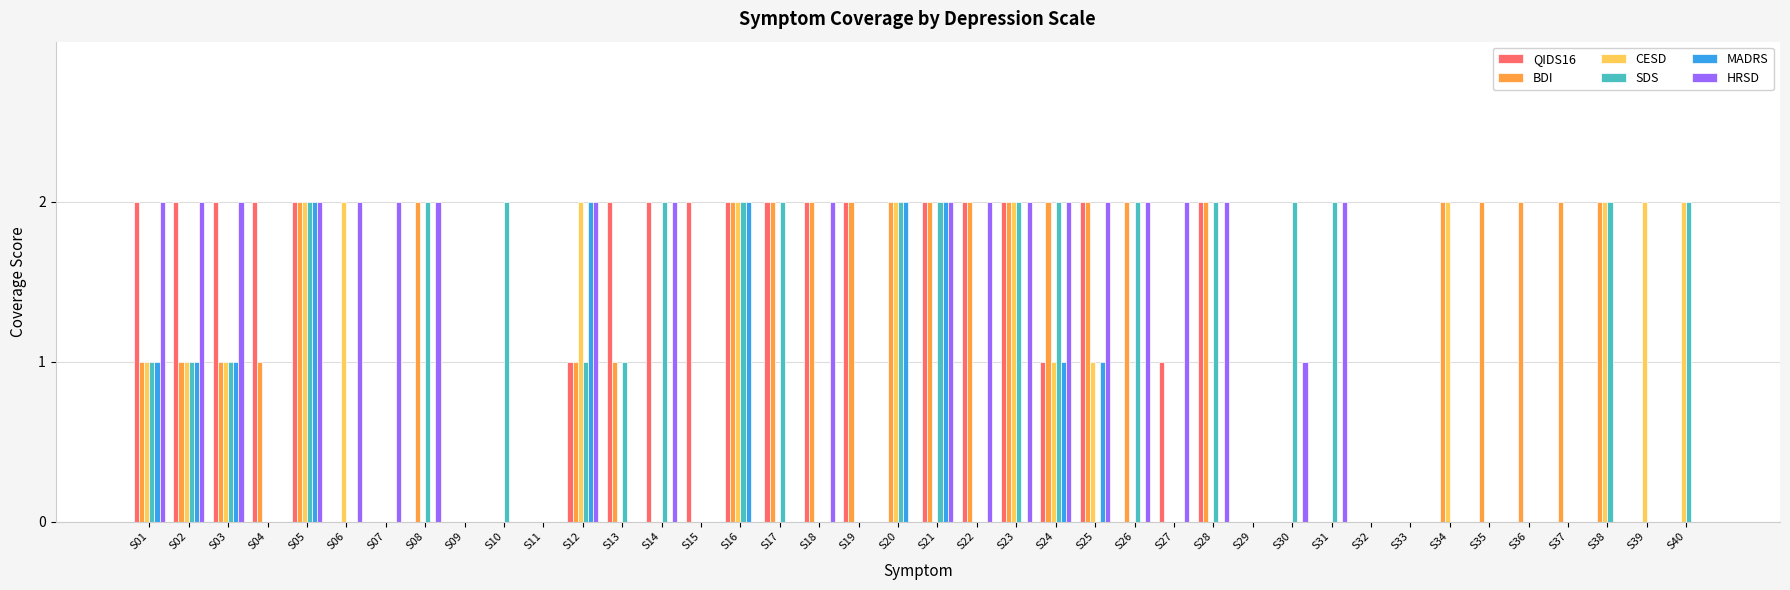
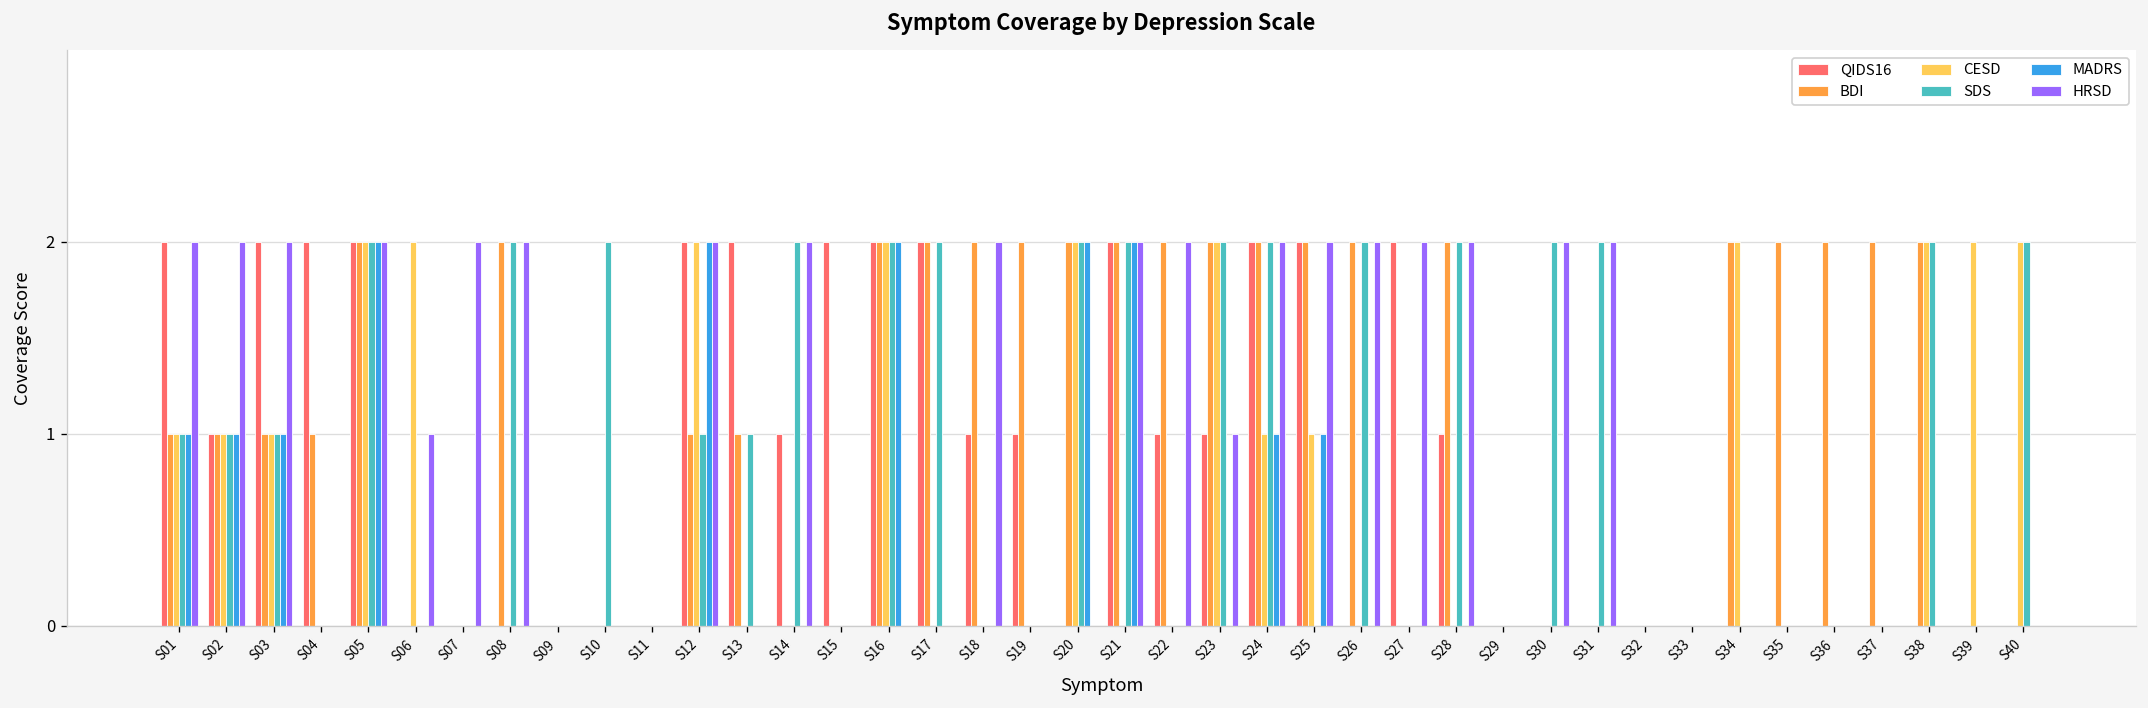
QIDS16, S02: 2 -> 1
HRSD, S06: 2 -> 1
QIDS16, S12: 1 -> 2
QIDS16, S14: 2 -> 1
QIDS16, S18: 2 -> 1
QIDS16, S19: 2 -> 1
QIDS16, S22: 2 -> 1
QIDS16, S23: 2 -> 1
HRSD, S23: 2 -> 1
QIDS16, S24: 1 -> 2
QIDS16, S27: 1 -> 2
QIDS16, S28: 2 -> 1
HRSD, S30: 1 -> 2
